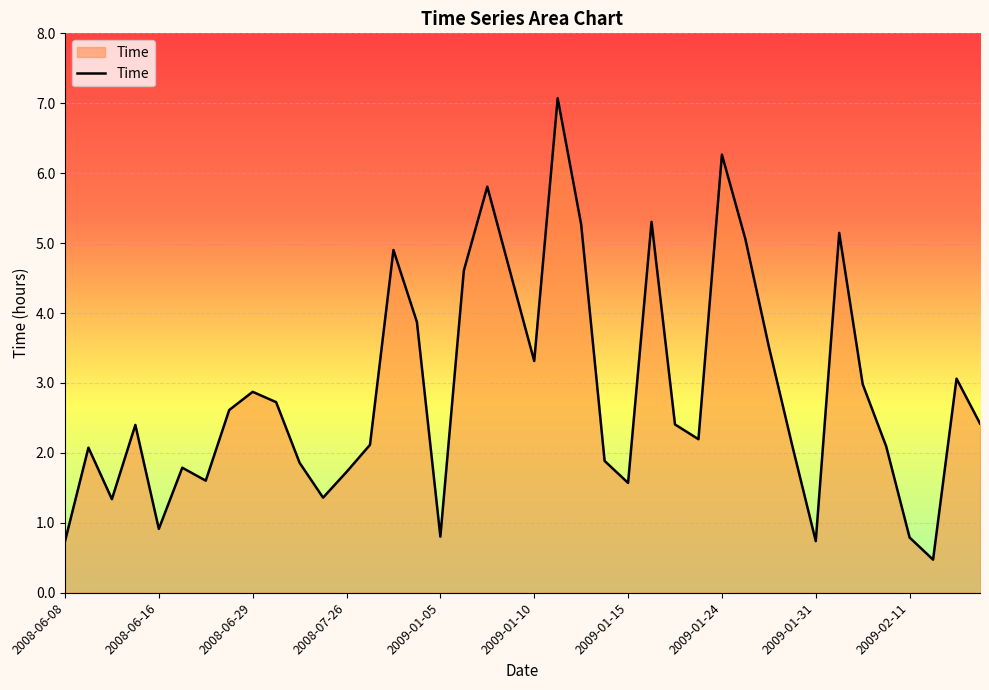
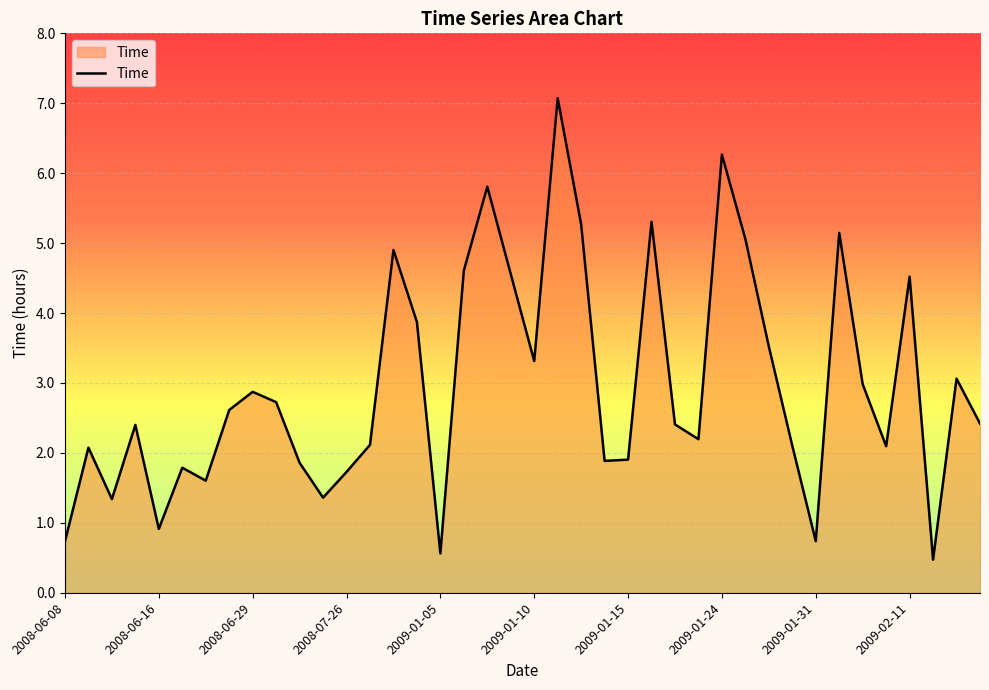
2009-01-05: 0.8 -> 0.6
2009-01-15: 1.6 -> 1.9
2009-02-11: 0.8 -> 4.5
